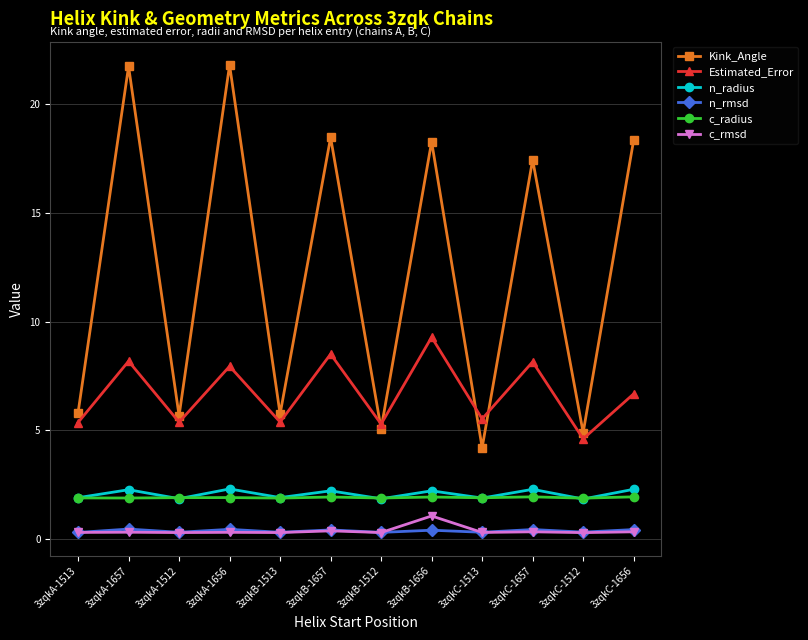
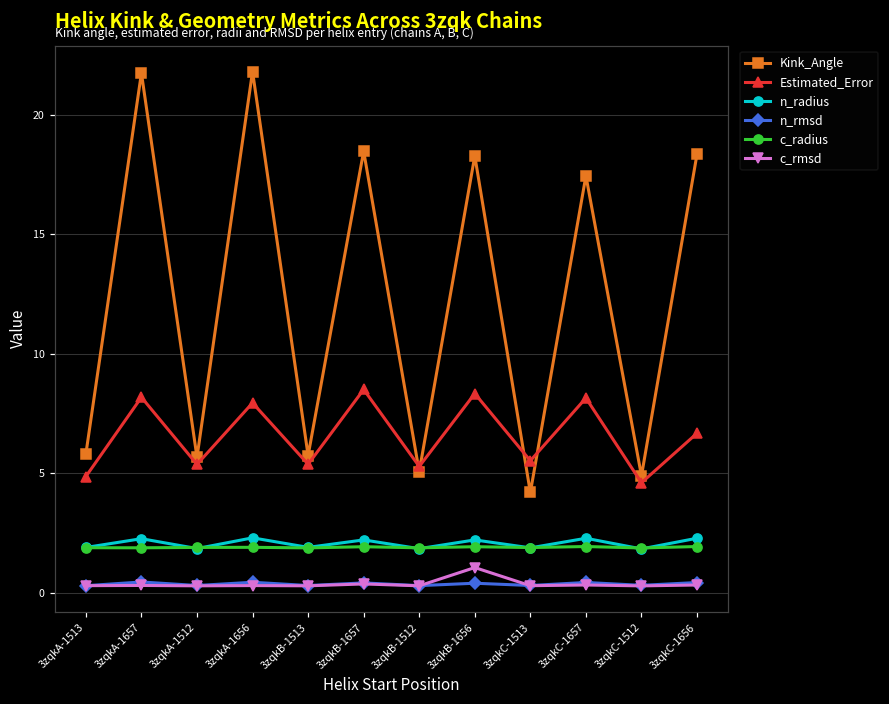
Estimated_Error, 3zqkA-1513: 5.4 -> 4.9
Estimated_Error, 3zqkB-1656: 9.3 -> 8.3
